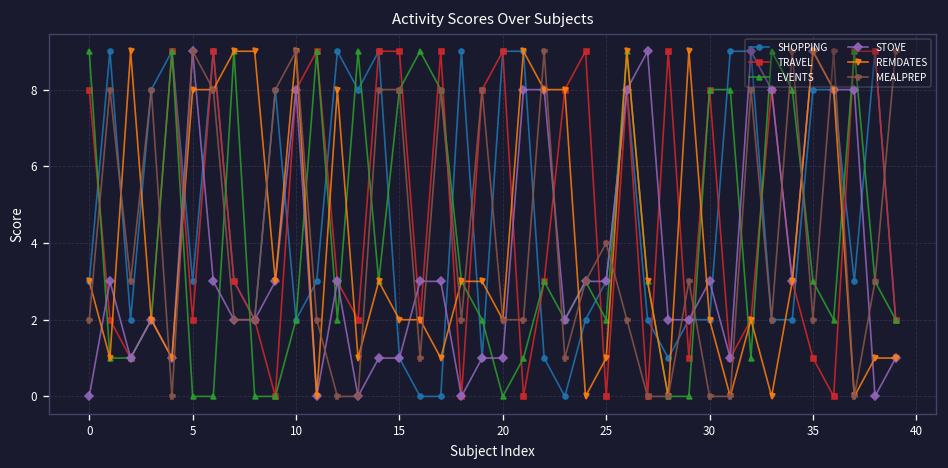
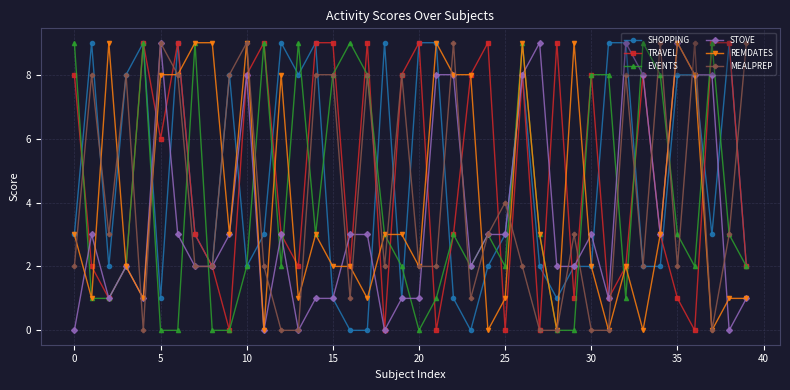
SHOPPING, 5: 3 -> 1
TRAVEL, 5: 2 -> 6
